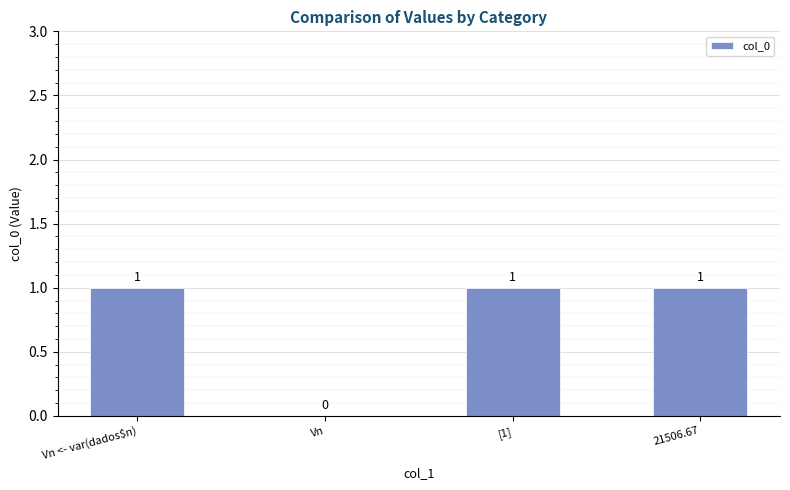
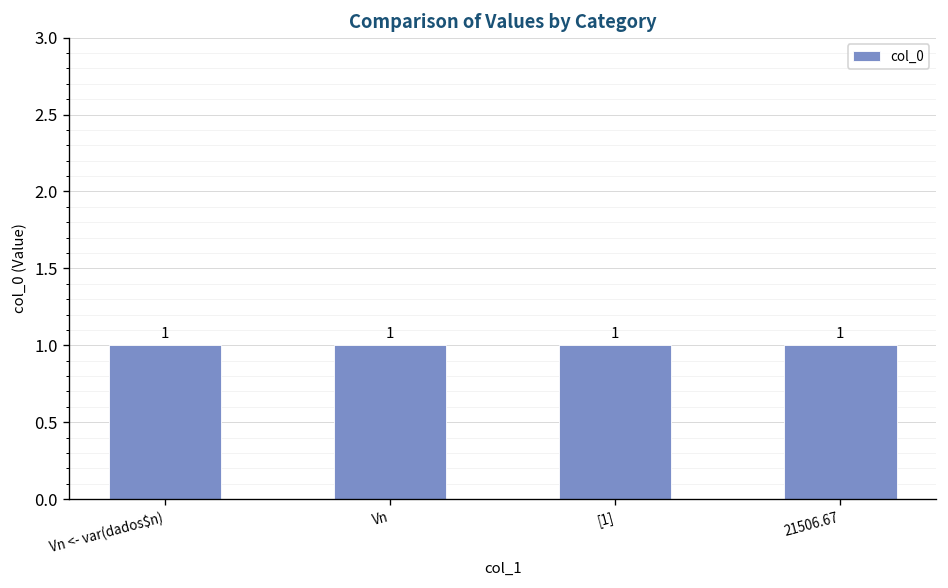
Vn: 0 -> 1
